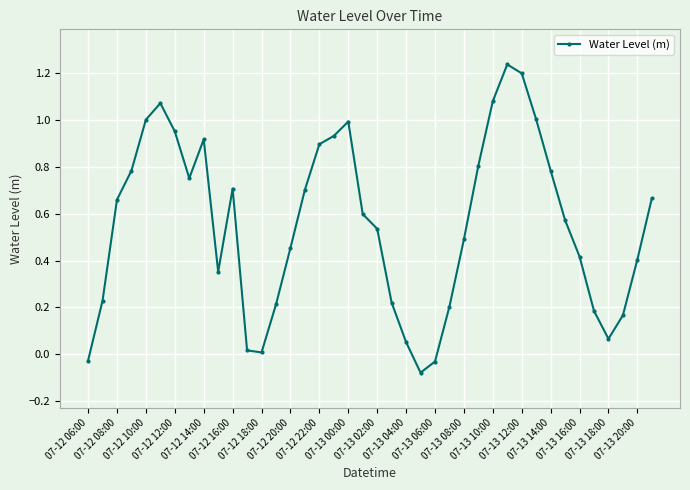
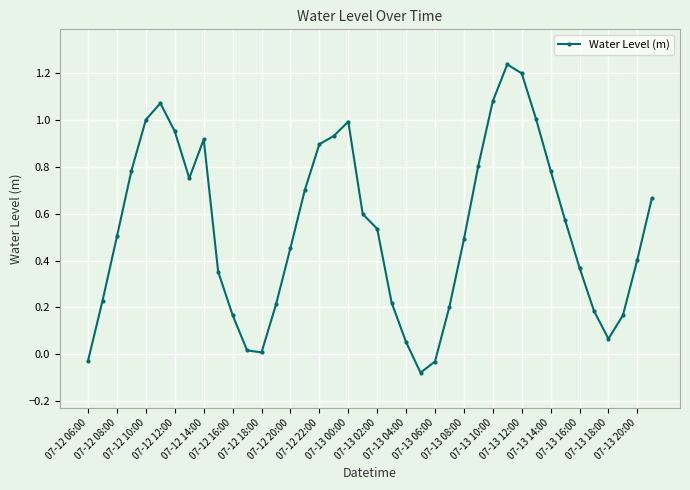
07-12 08:00: 0.66 -> 0.50
07-12 16:00: 0.71 -> 0.17
07-13 16:00: 0.42 -> 0.37
